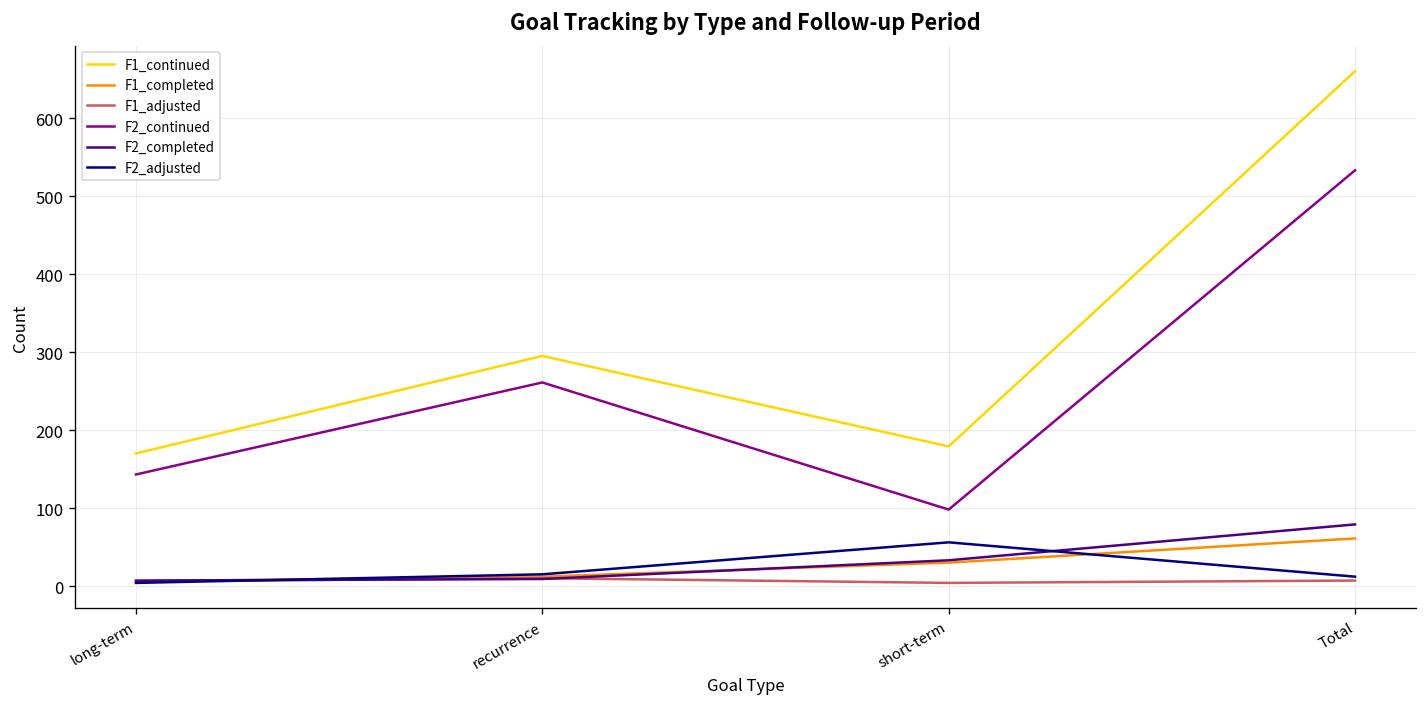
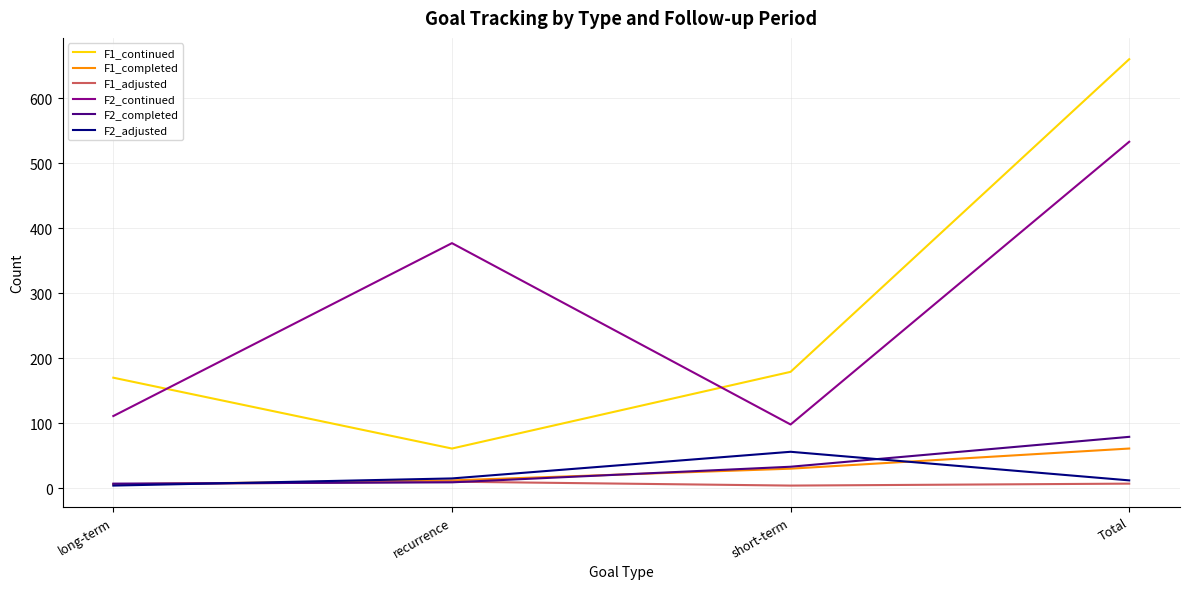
F2_continued, long-term: 140 -> 110
F1_continued, recurrence: 300 -> 60
F2_continued, recurrence: 260 -> 380
